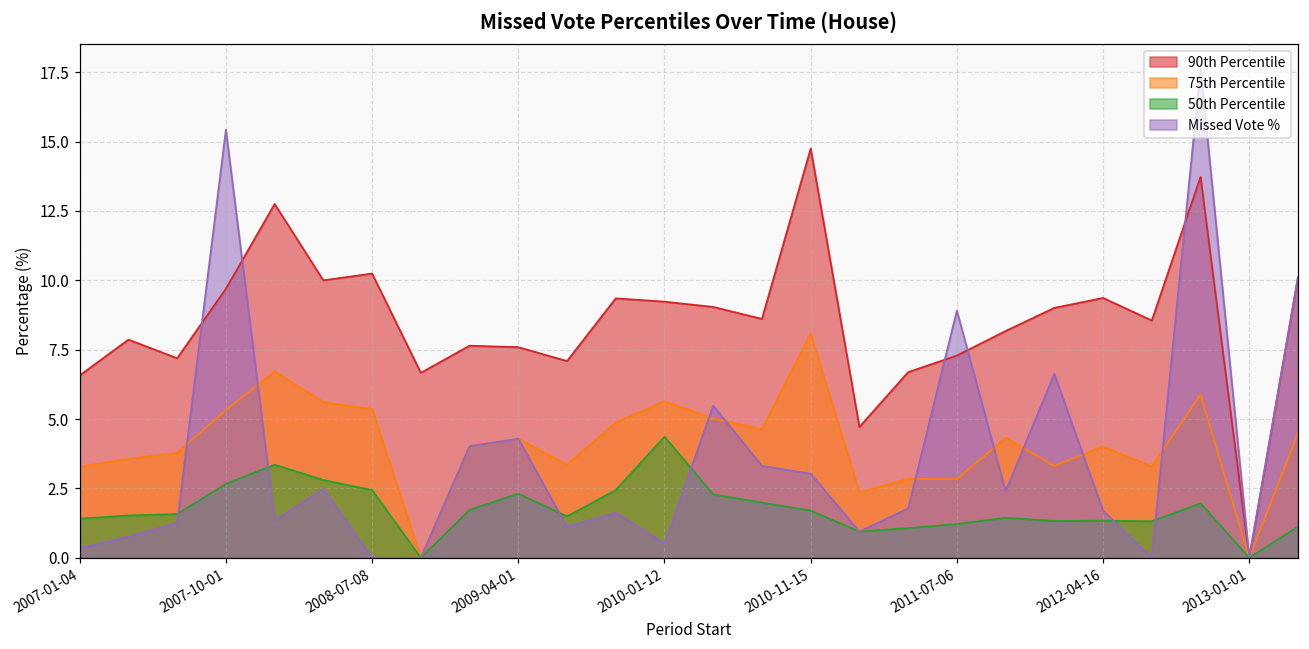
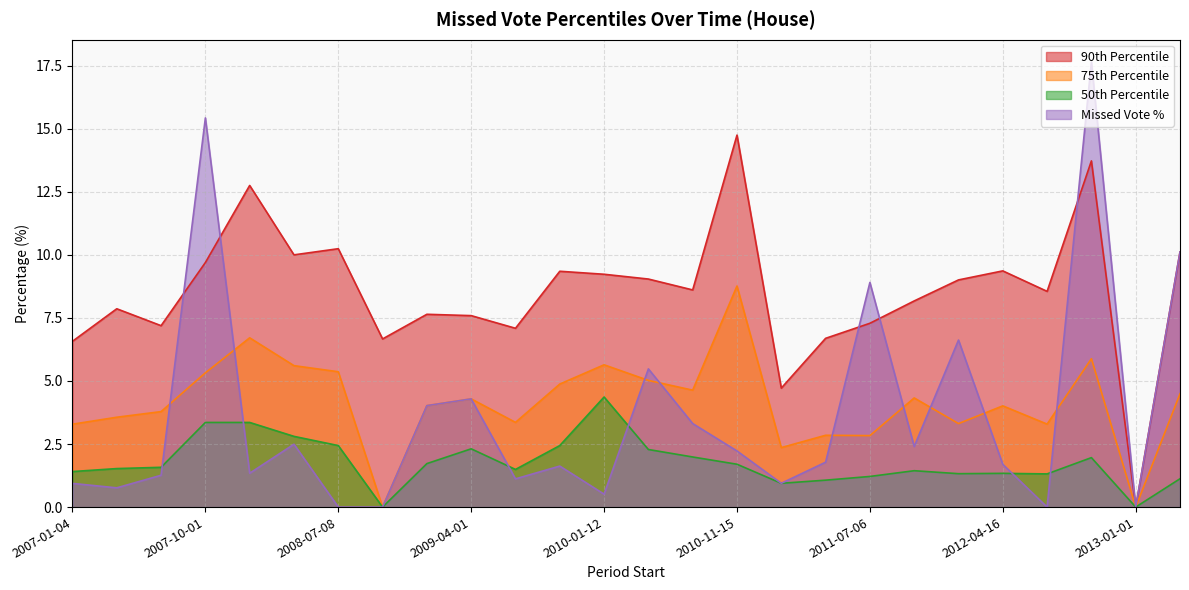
Missed Vote %, 2007-01-04: 0.4 -> 0.9
50th Percentile, 2007-10-01: 2.7 -> 3.4
75th Percentile, 2010-11-15: 8.1 -> 8.8
Missed Vote %, 2010-11-15: 3.0 -> 2.2
